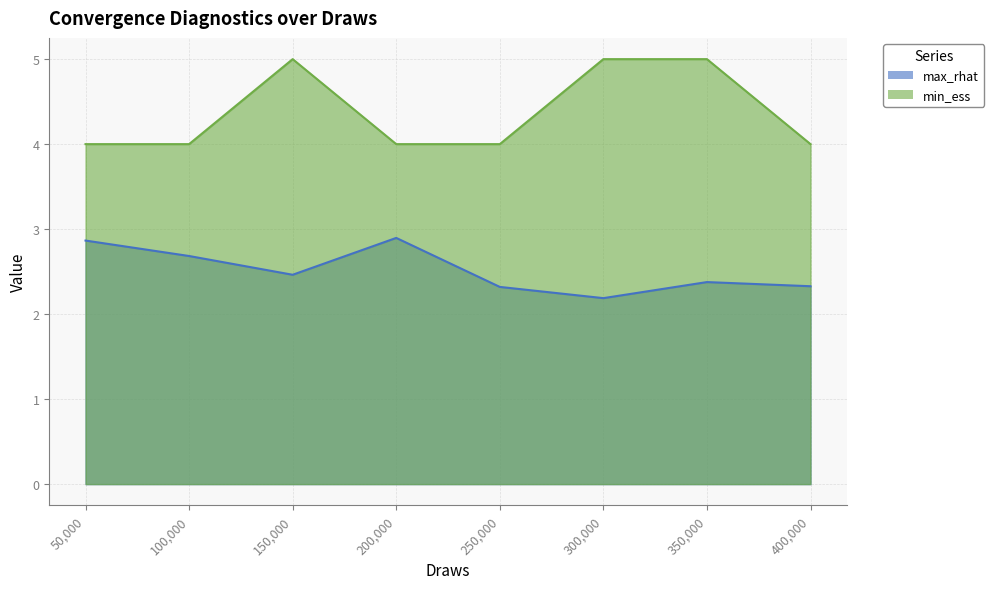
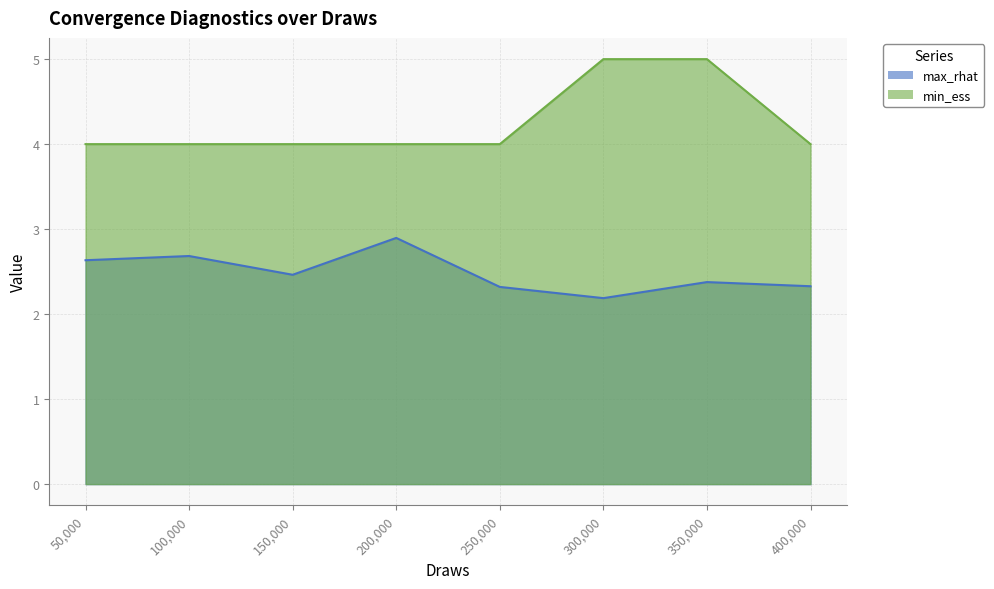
max_rhat, 50,000: 2.9 -> 2.6
min_ess, 150,000: 5 -> 4
